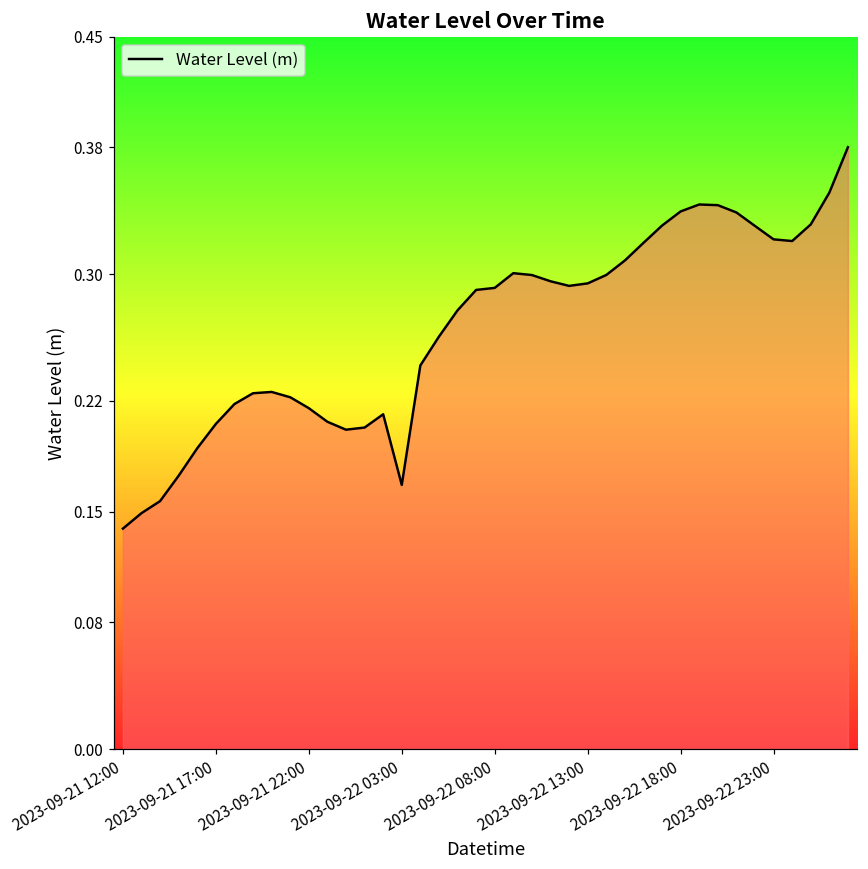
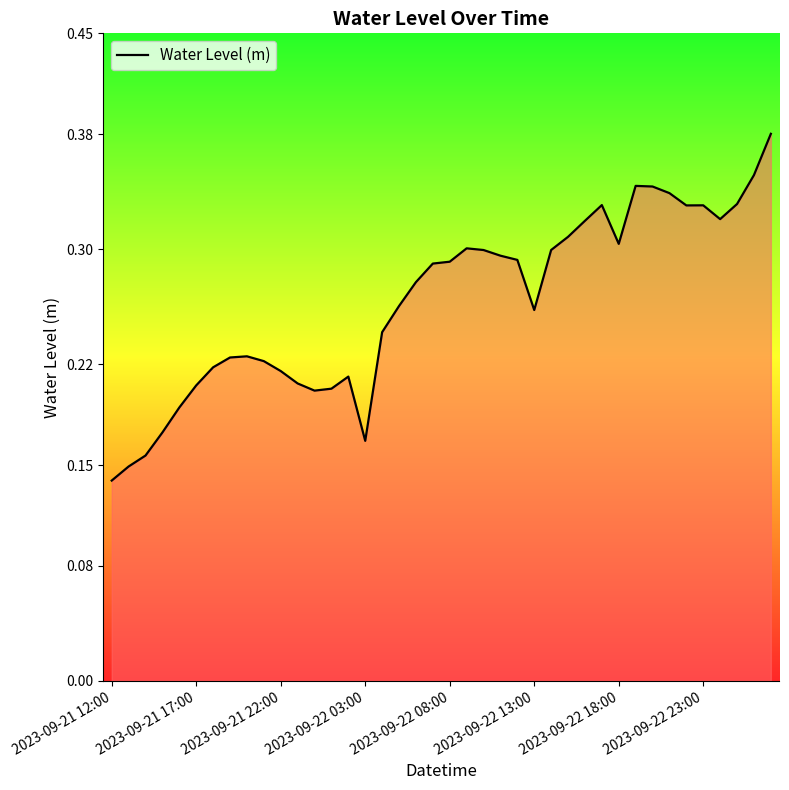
2023-09-22 13:00: 0.294 -> 0.258
2023-09-22 18:00: 0.340 -> 0.304
2023-09-22 23:00: 0.322 -> 0.330
